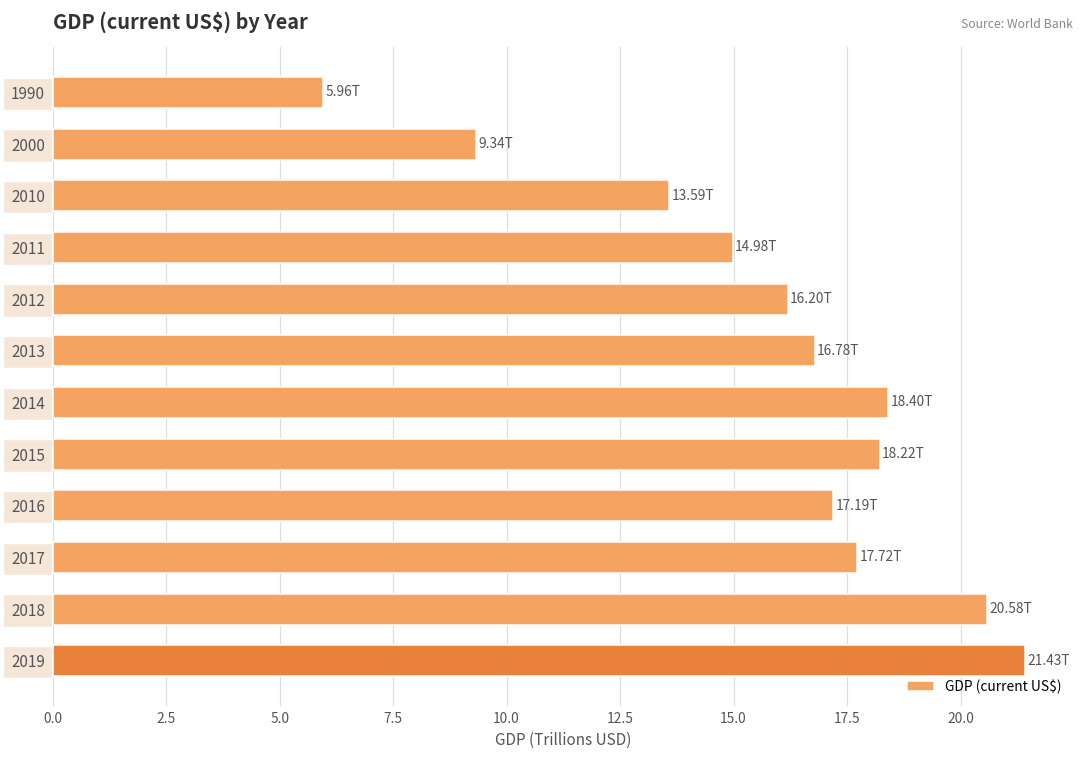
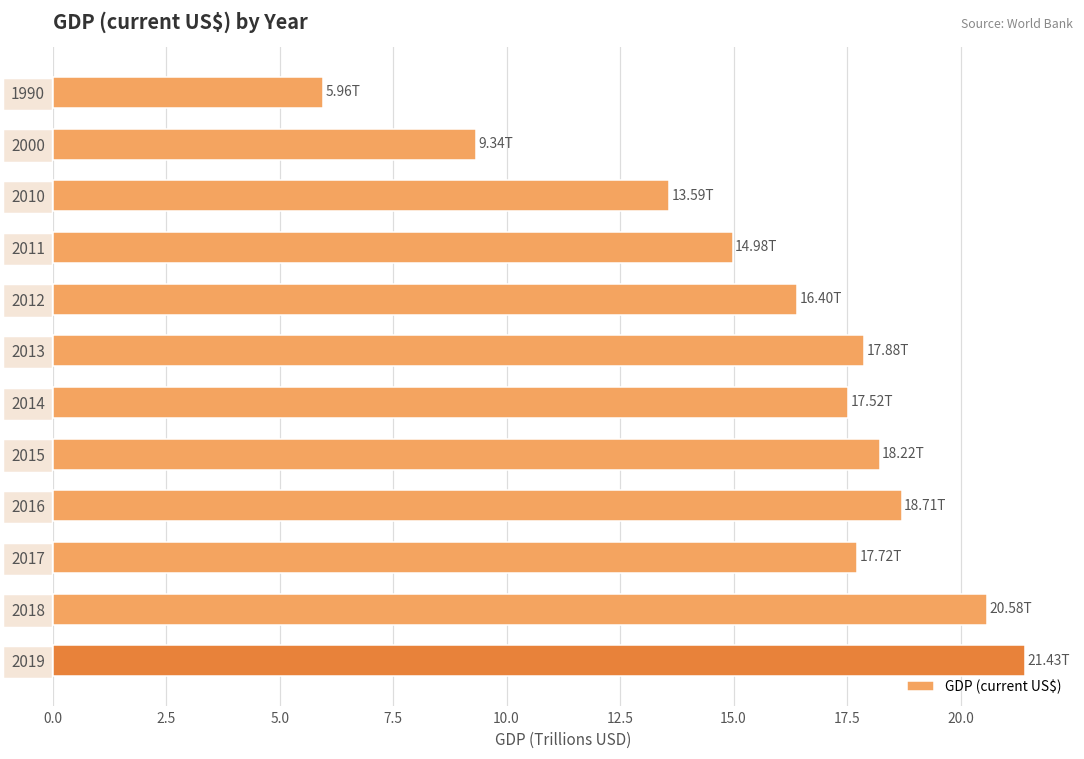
2012: 16.20T -> 16.40T
2013: 16.78T -> 17.88T
2014: 18.40T -> 17.52T
2016: 17.19T -> 18.71T
